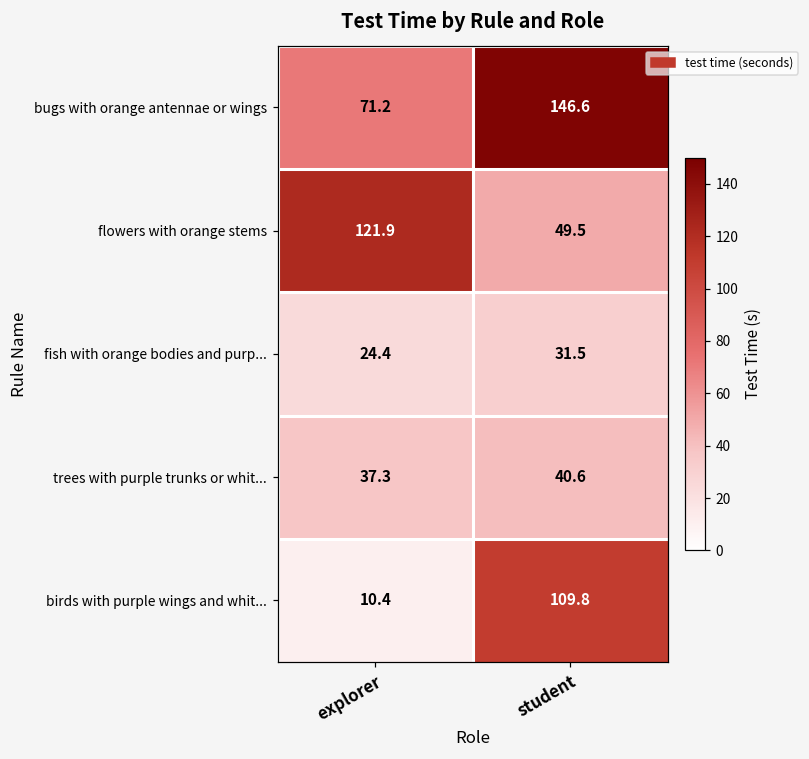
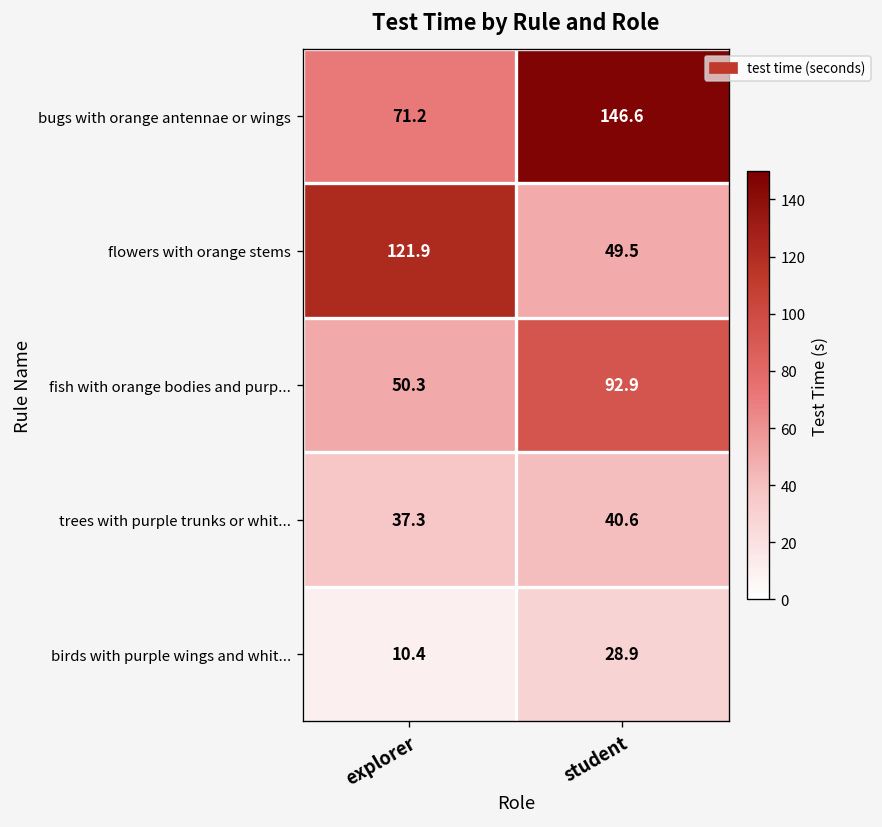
fish with orange bodies and purp..., explorer: 24.4 -> 50.3
fish with orange bodies and purp..., student: 31.5 -> 92.9
birds with purple wings and whit..., student: 109.8 -> 28.9
